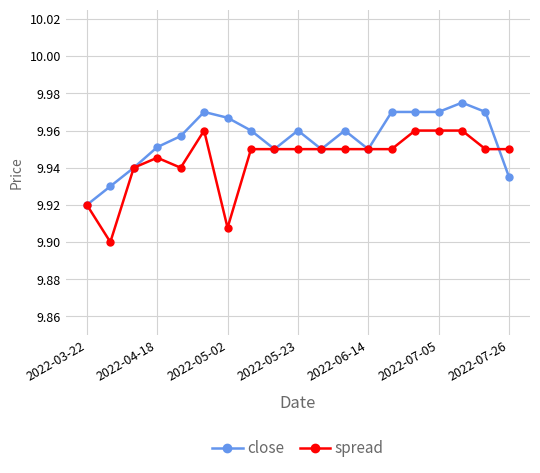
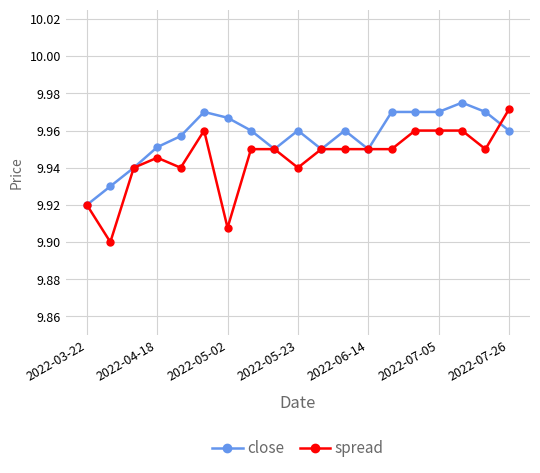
spread, 2022-05-23: 9.950 -> 9.940
close, 2022-07-26: 9.935 -> 9.960
spread, 2022-07-26: 9.950 -> 9.971
